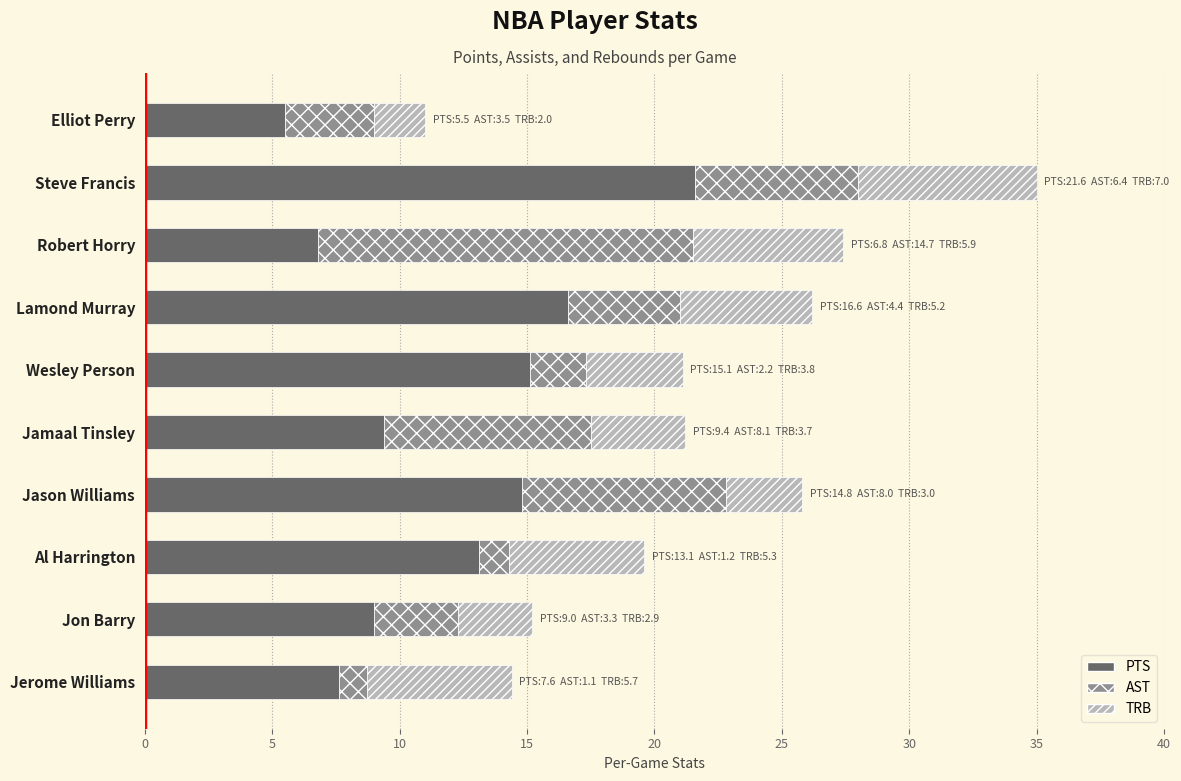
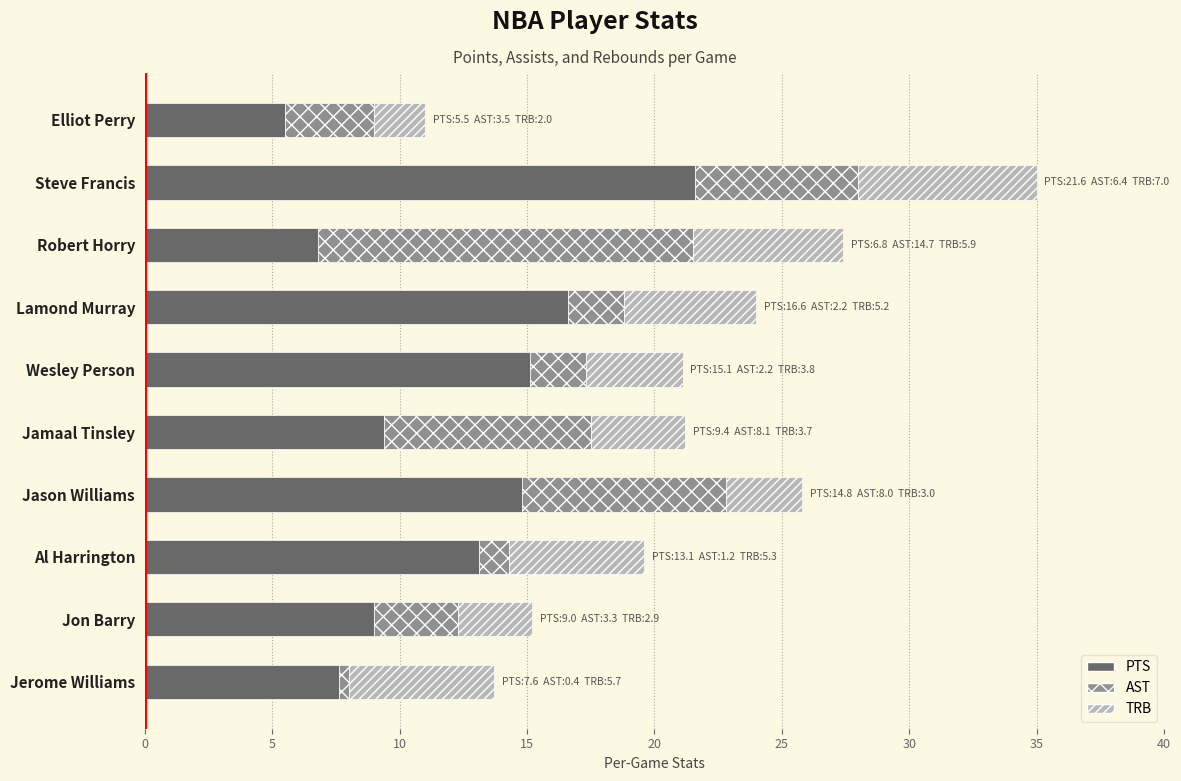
AST, Lamond Murray: 4.4 -> 2.2
AST, Jerome Williams: 1.1 -> 0.4
